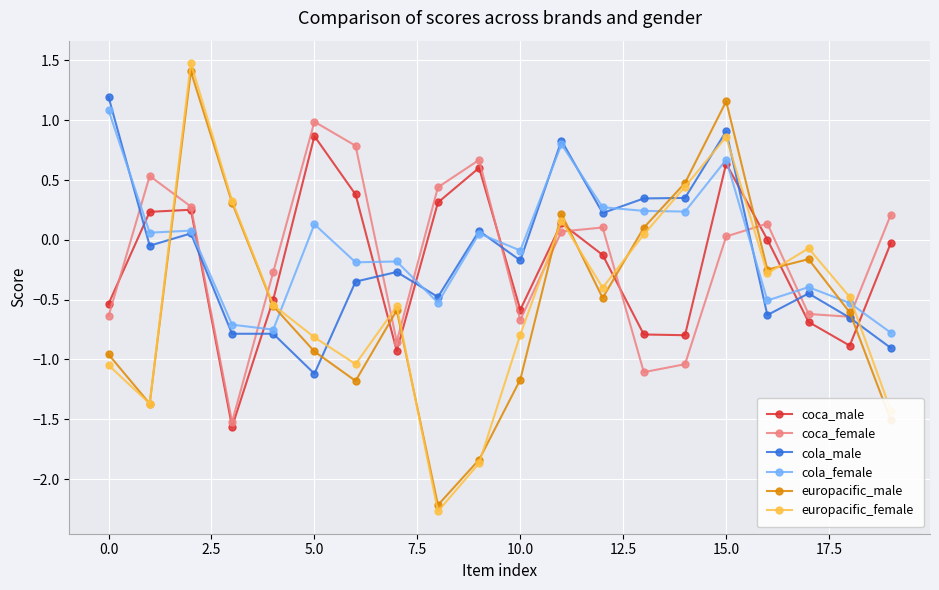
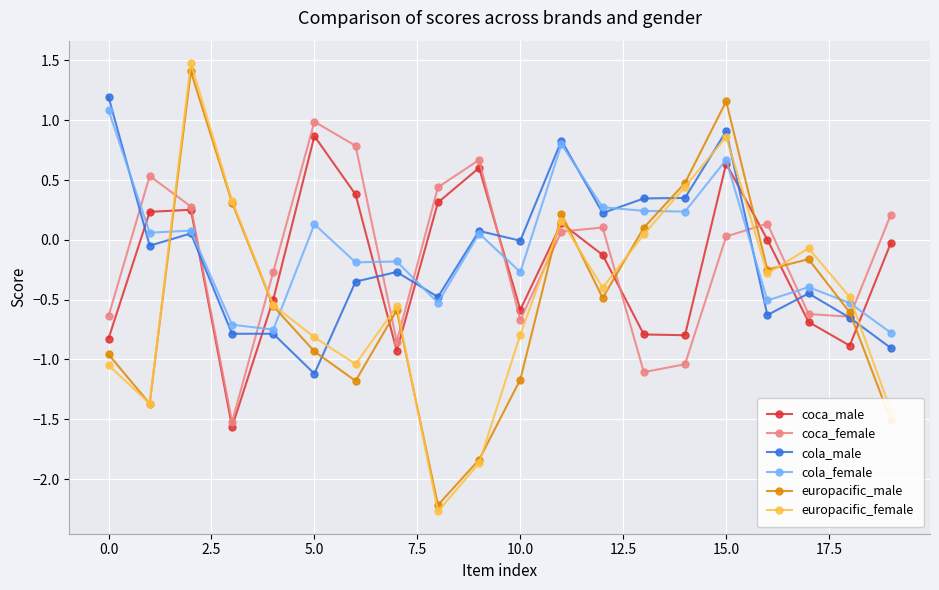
coca_male, 0.0: -0.54 -> -0.83
cola_male, 10.0: -0.17 -> -0.01
cola_female, 10.0: -0.09 -> -0.27
